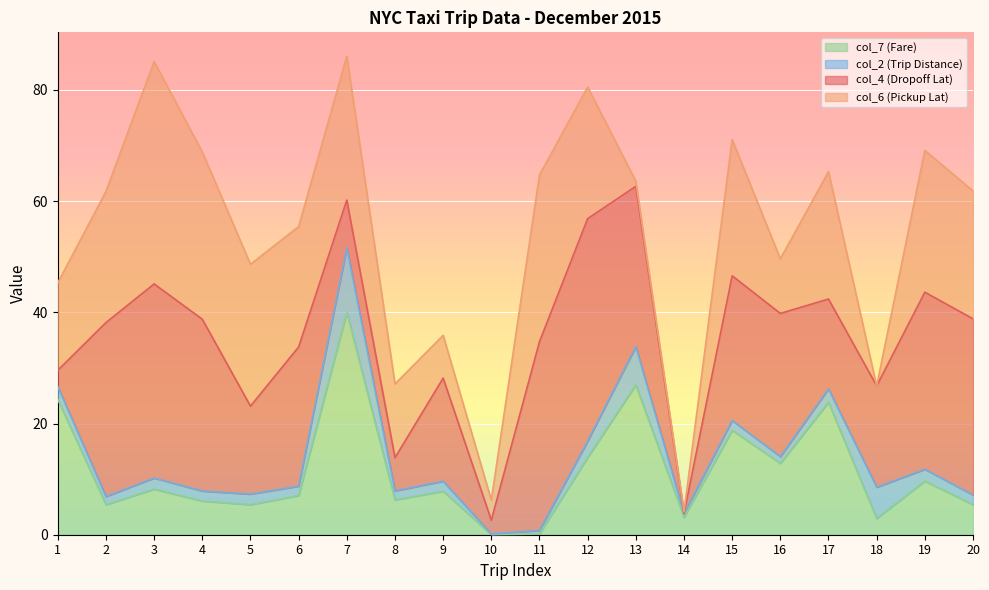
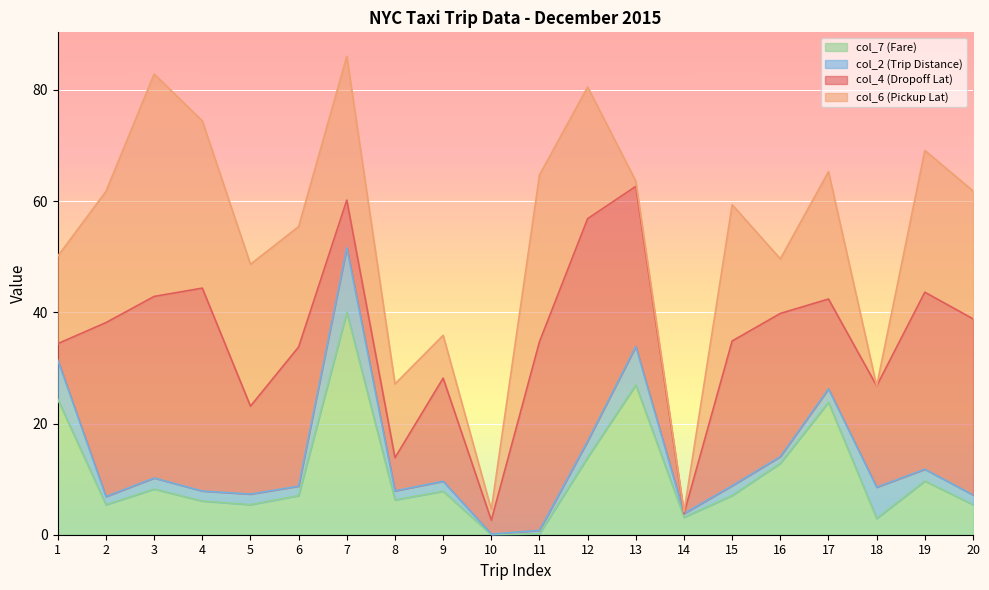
col_2 (Trip Distance), 1: 2 -> 7
col_4 (Dropoff Lat), 3: 35 -> 33
col_4 (Dropoff Lat), 4: 31 -> 36
col_6 (Pickup Lat), 10: 4 -> 2
col_7 (Fare), 15: 19 -> 7
